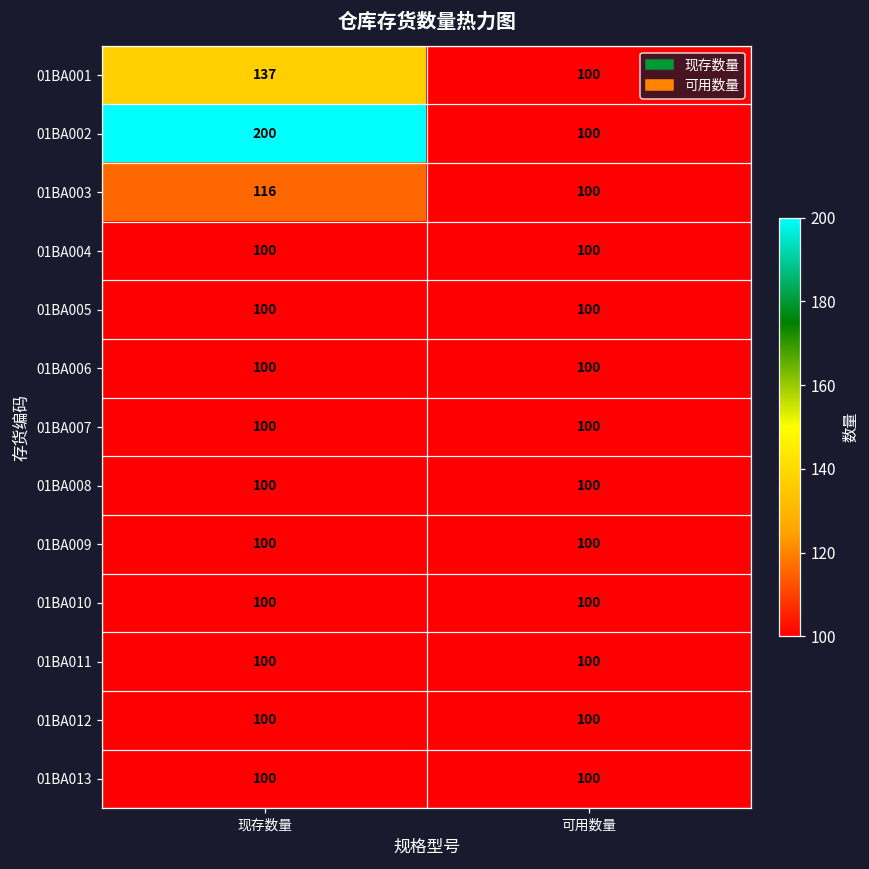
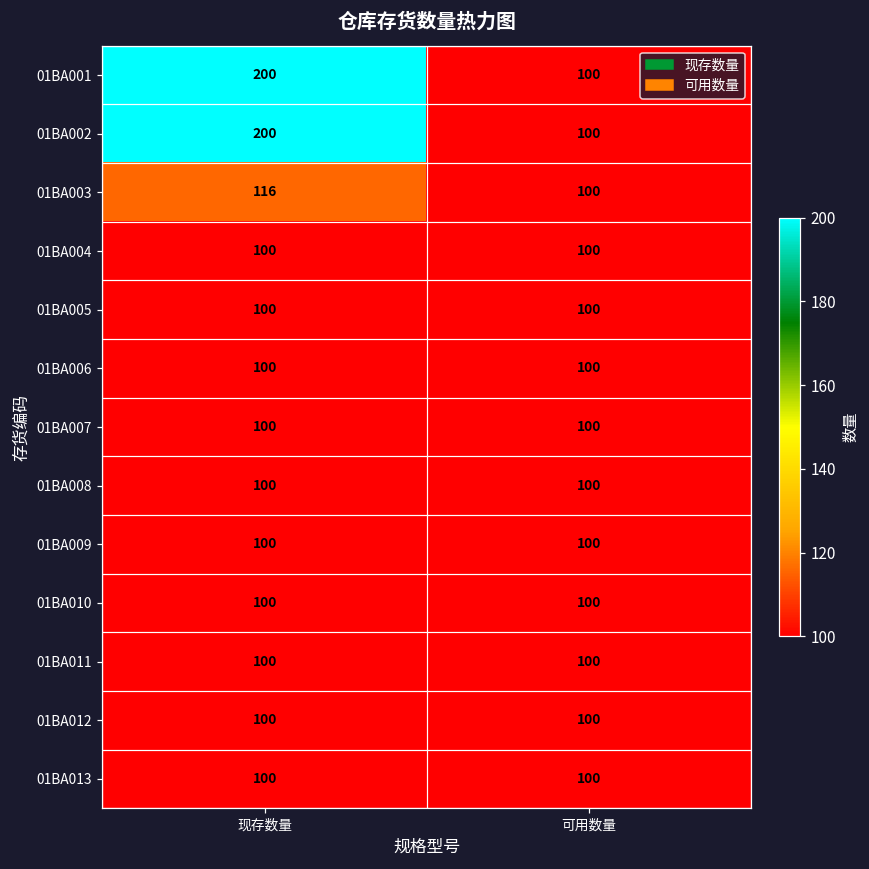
01BA001, 现存数量: 137 -> 200
